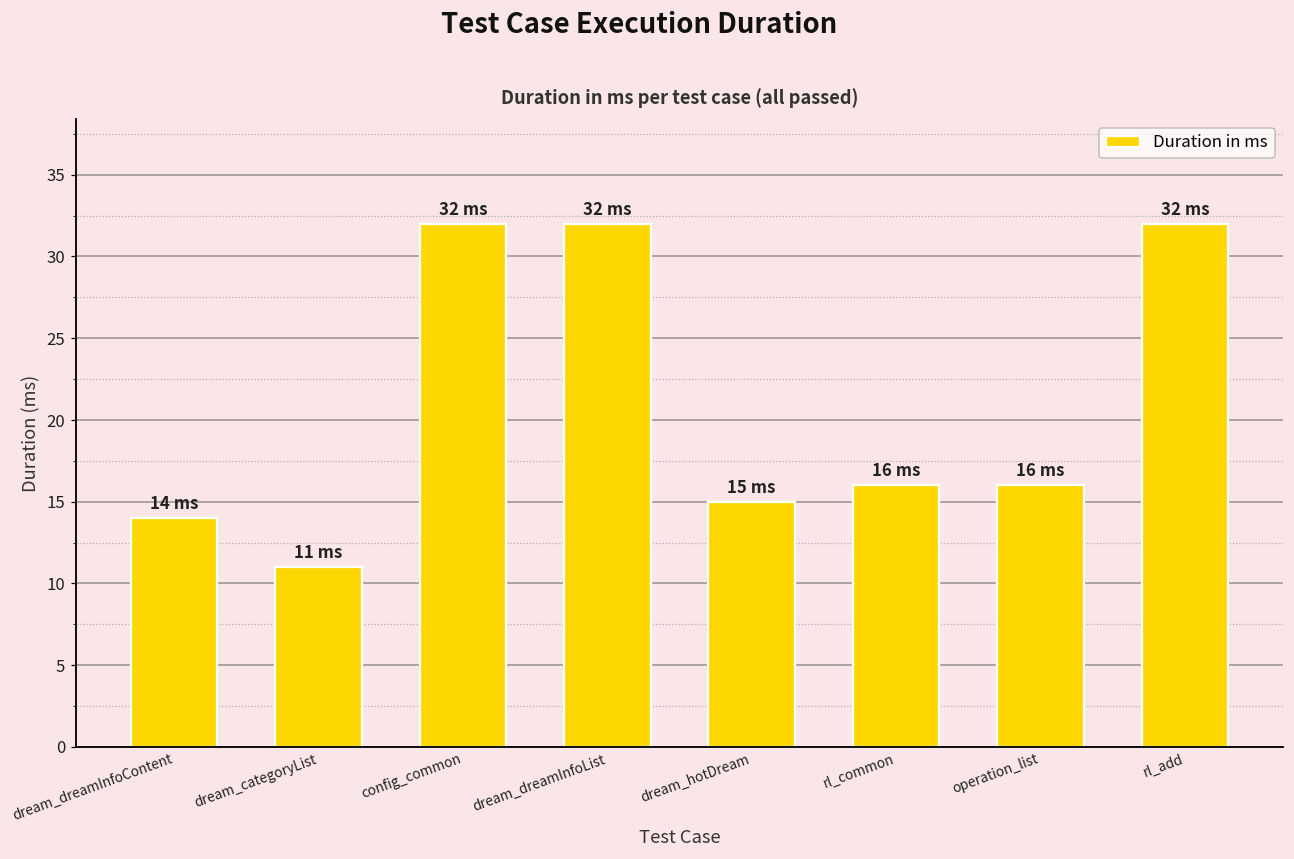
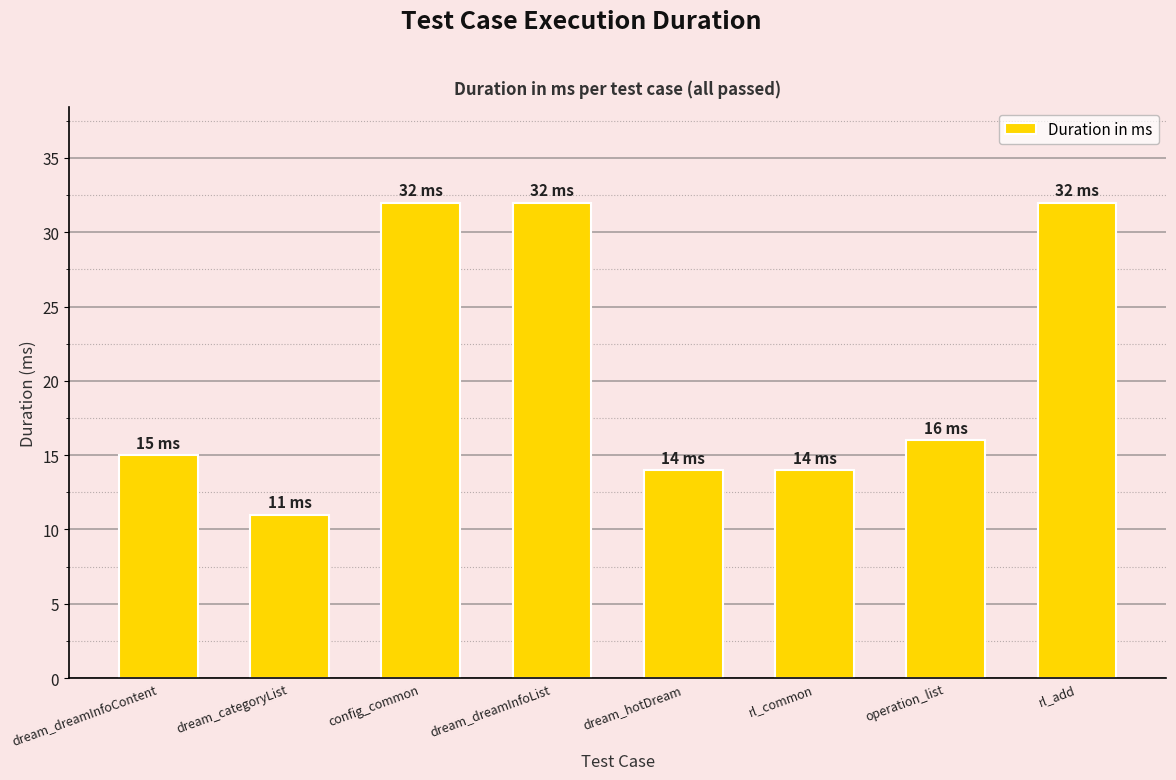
dream_dreamInfoContent: 14 -> 15
dream_hotDream: 15 -> 14
rl_common: 16 -> 14
